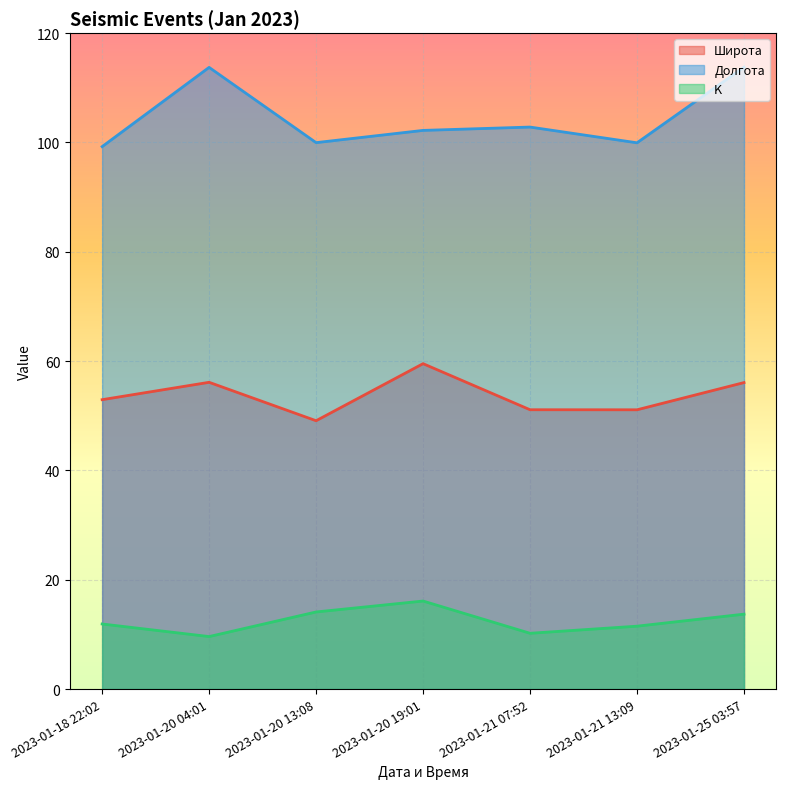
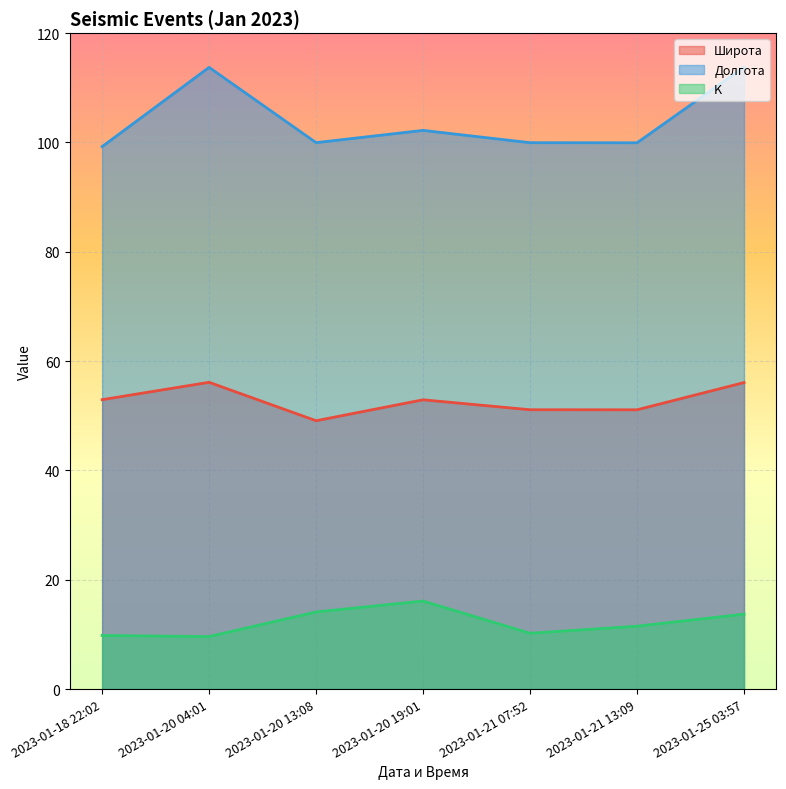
K, 2023-01-18 22:02: 12 -> 10
Широта, 2023-01-20 19:01: 60 -> 53
Долгота, 2023-01-21 07:52: 103 -> 100
